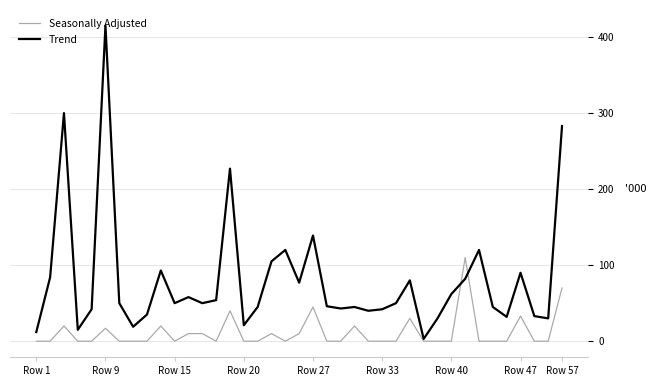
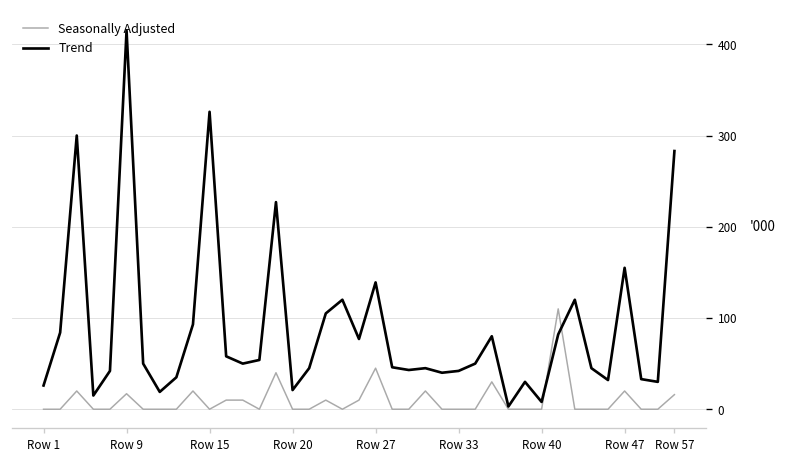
Trend, Row 1: 10 -> 30
Trend, Row 15: 50 -> 330
Trend, Row 40: 60 -> 10
Seasonally Adjusted, Row 47: 30 -> 20
Trend, Row 47: 90 -> 160
Seasonally Adjusted, Row 57: 70 -> 20
